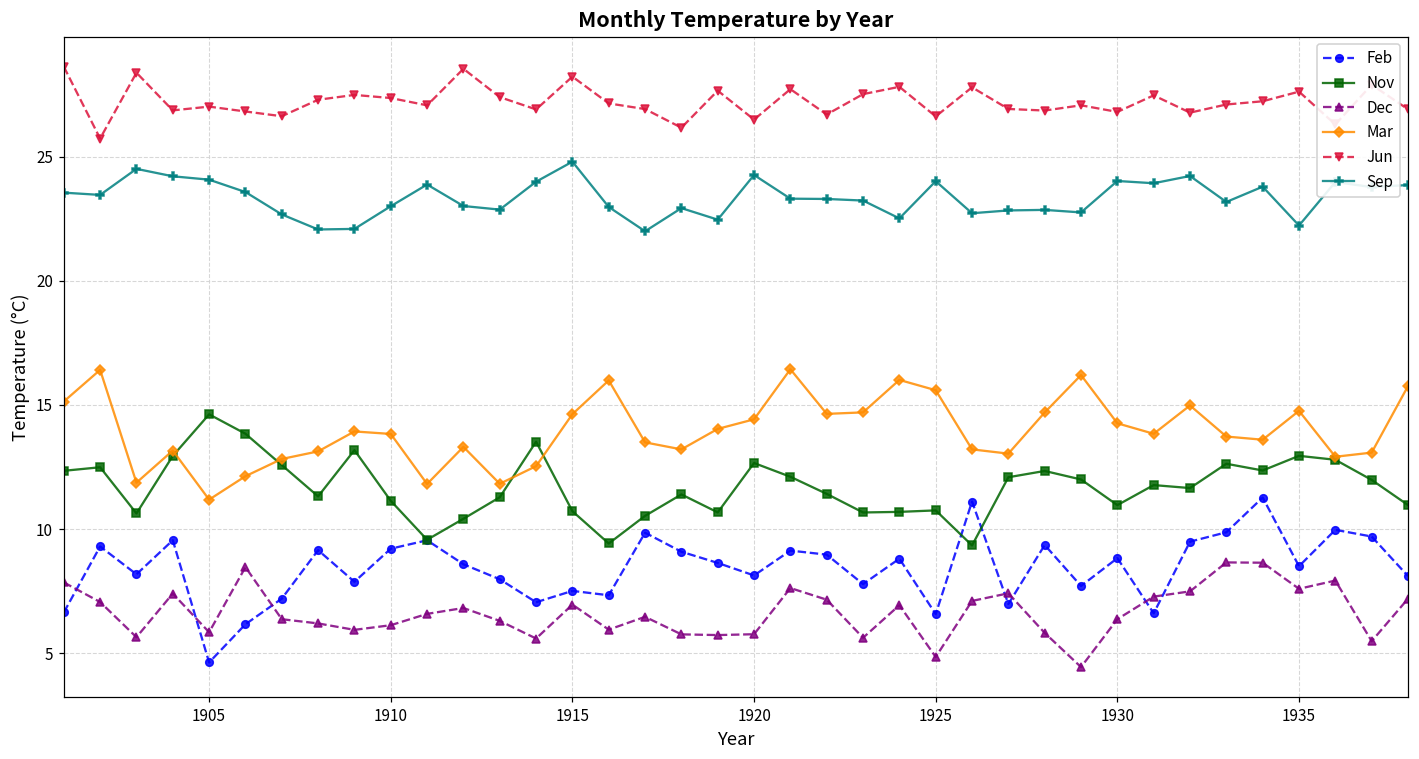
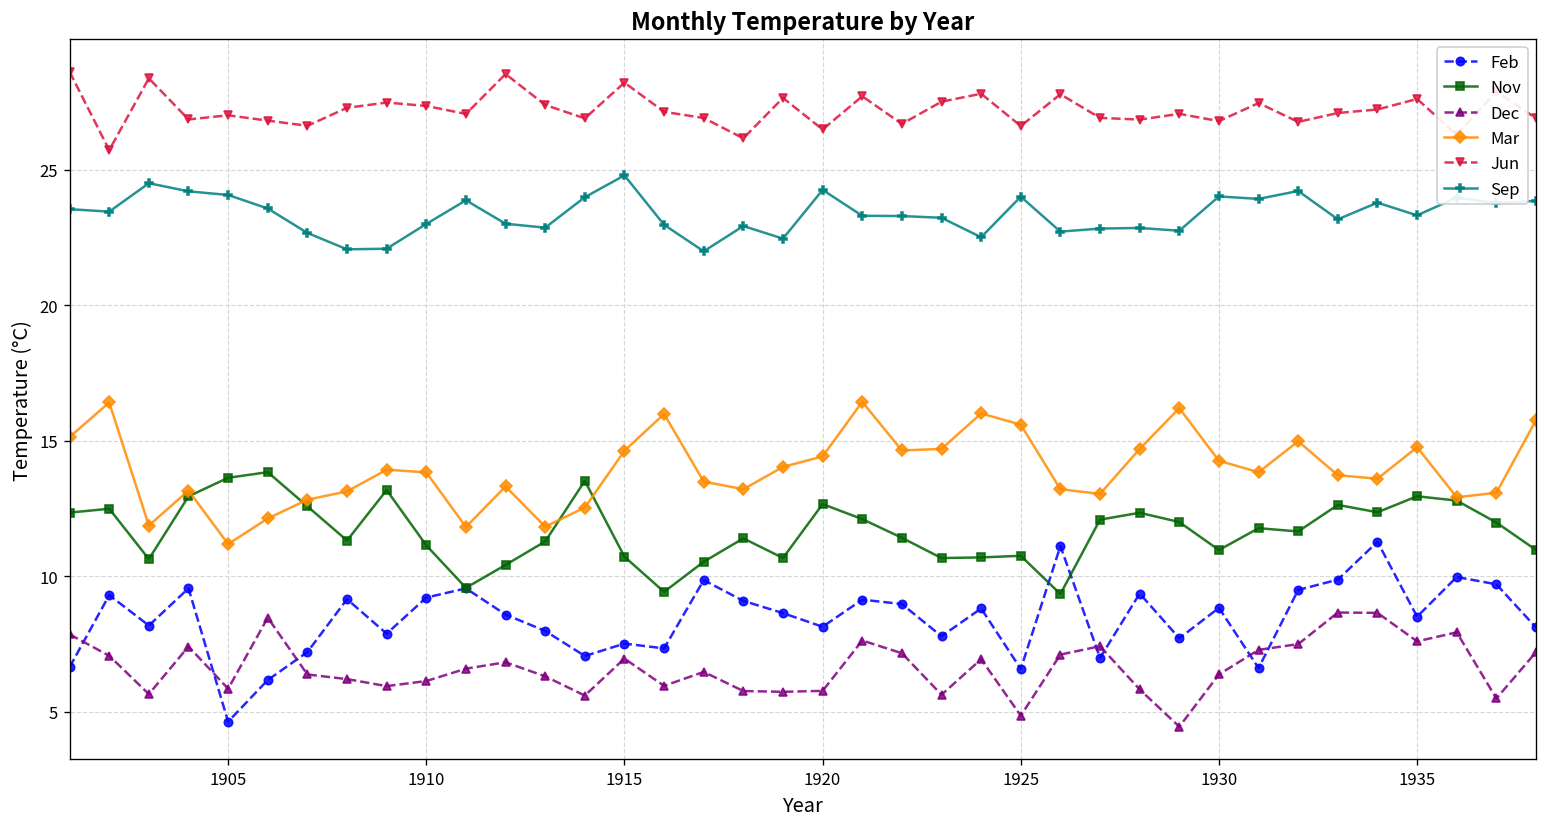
Nov, 1905: 14.6 -> 13.6
Sep, 1935: 22.2 -> 23.3
